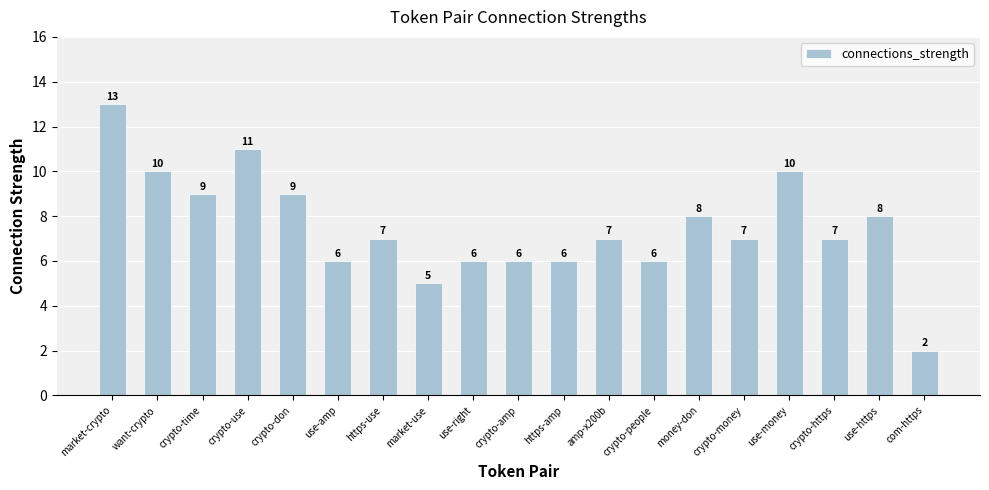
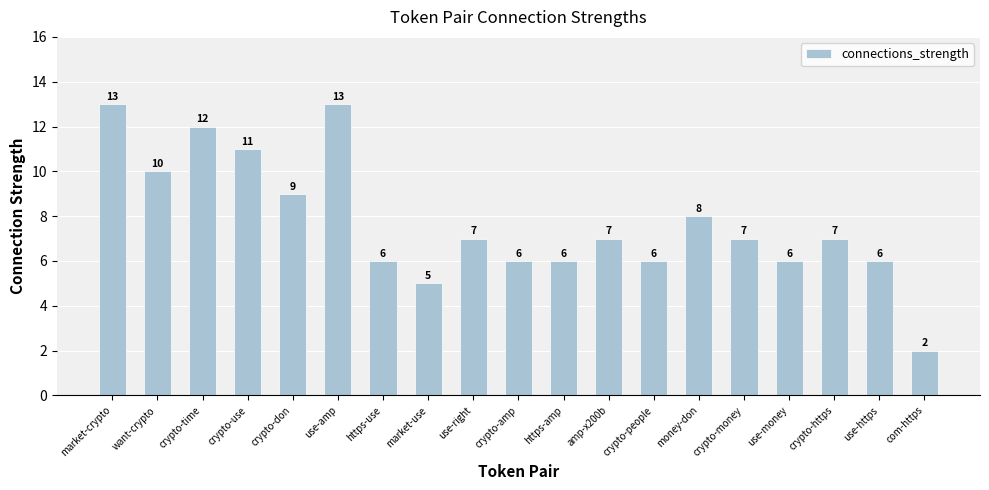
crypto-time: 9 -> 12
use-amp: 6 -> 13
https-use: 7 -> 6
use-right: 6 -> 7
use-money: 10 -> 6
use-https: 8 -> 6
